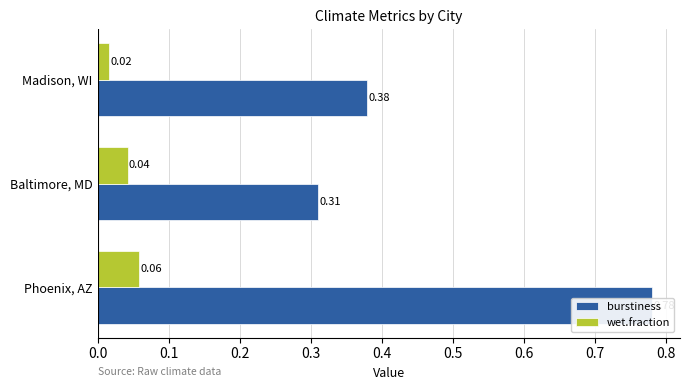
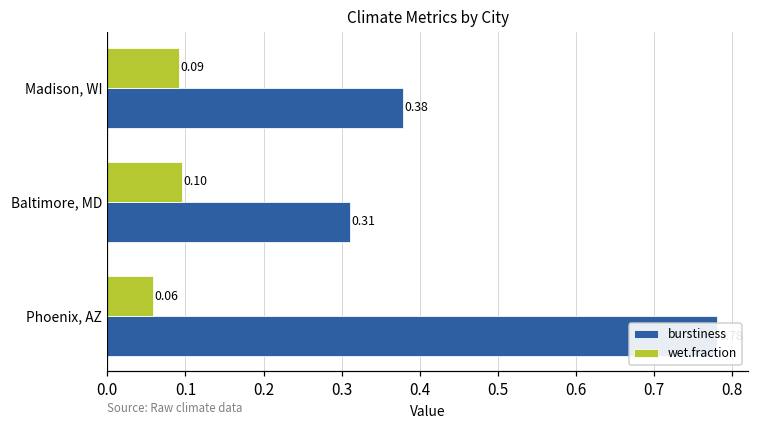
wet.fraction, Madison, WI: 0.02 -> 0.09
wet.fraction, Baltimore, MD: 0.04 -> 0.10
